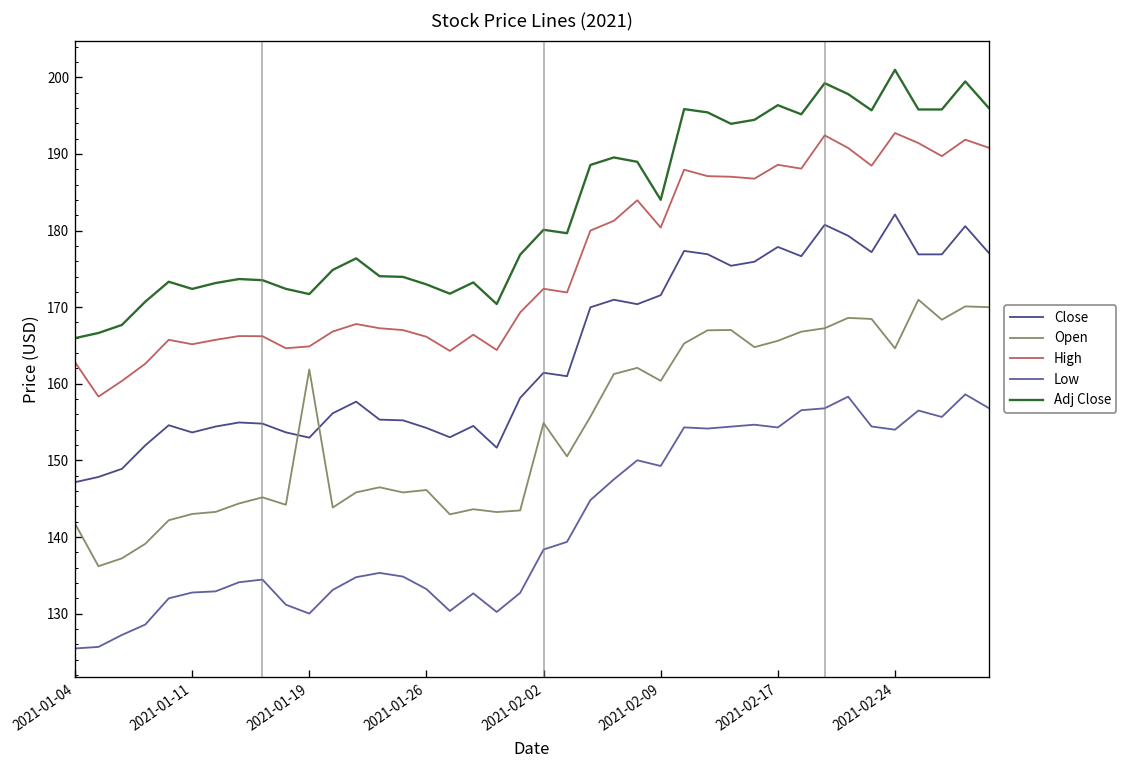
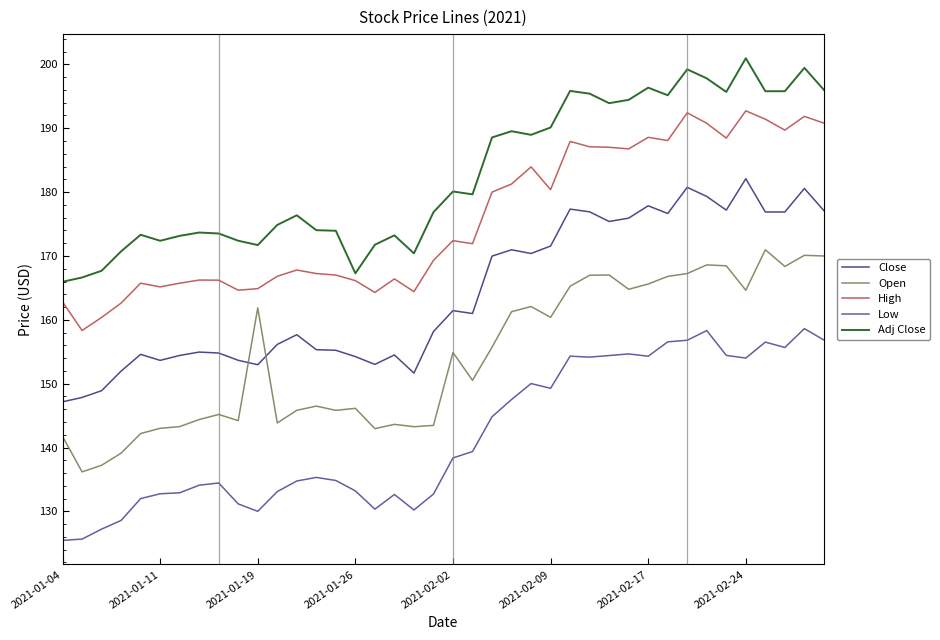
Adj Close, 2021-01-26: 173 -> 167
Adj Close, 2021-02-09: 184 -> 190
